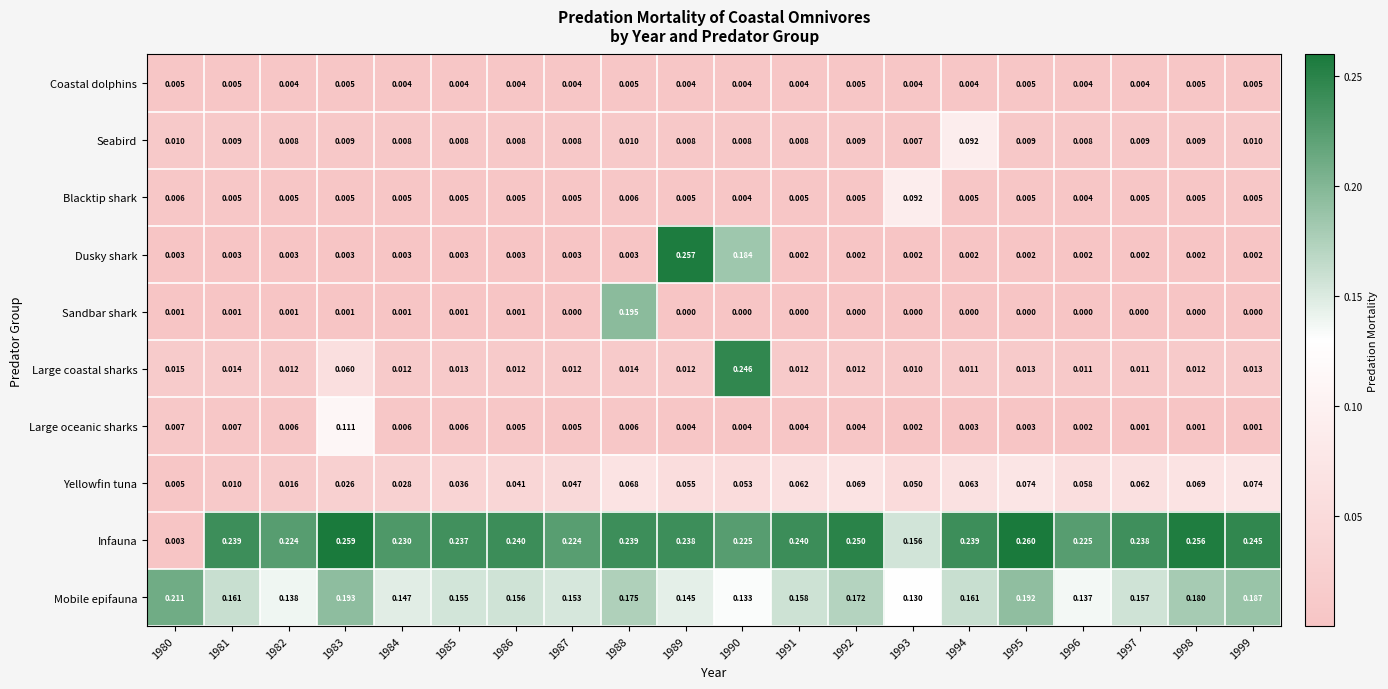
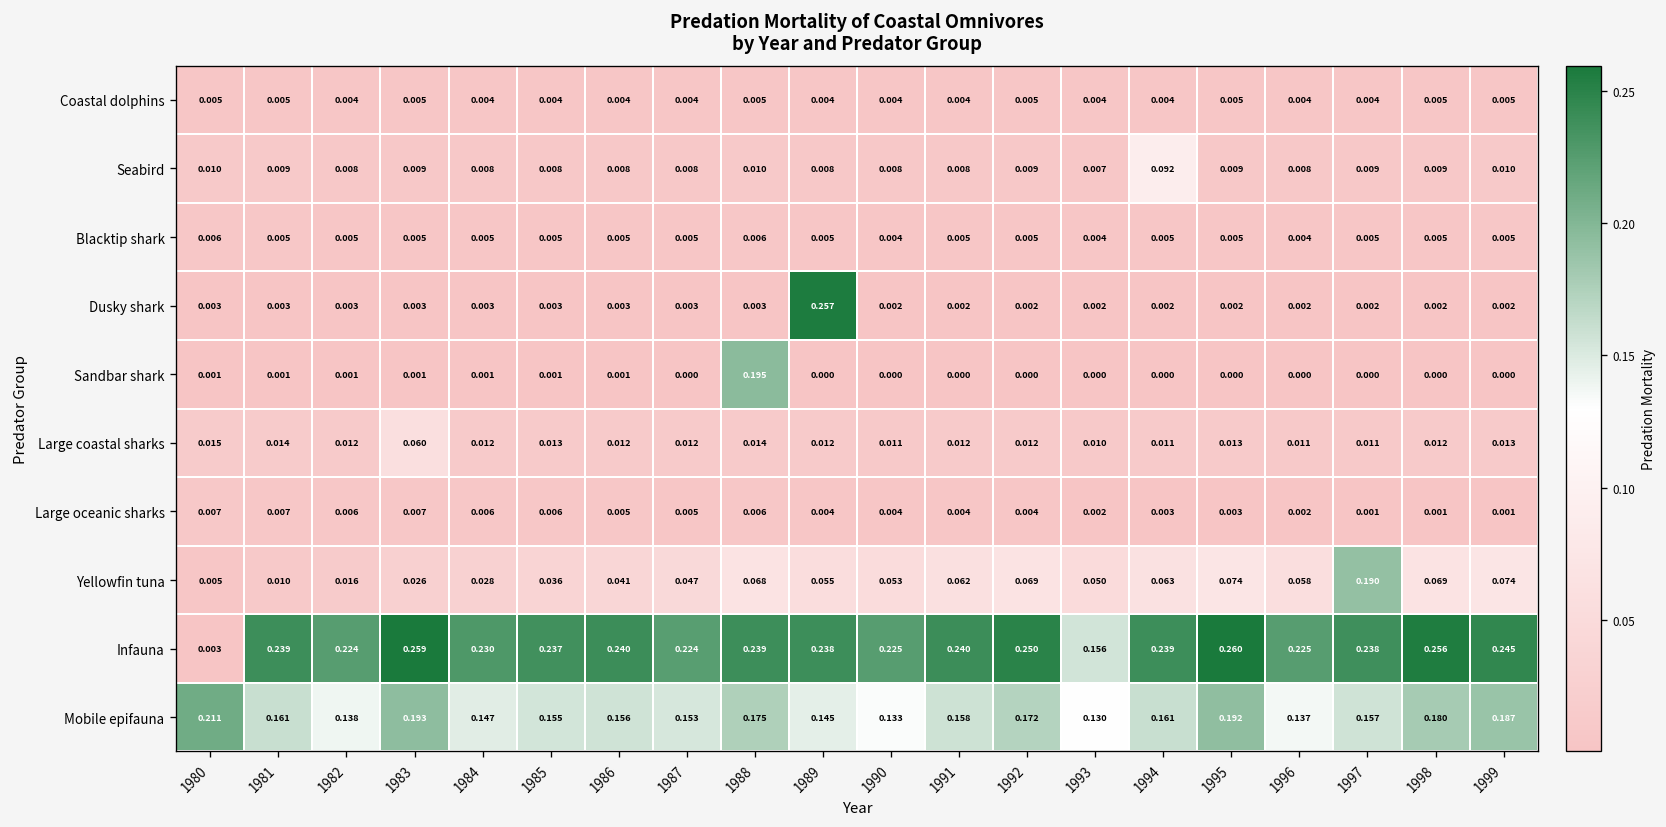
Blacktip shark, 1993: 0.092 -> 0.004
Dusky shark, 1990: 0.184 -> 0.002
Large coastal sharks, 1990: 0.246 -> 0.011
Large oceanic sharks, 1983: 0.111 -> 0.007
Yellowfin tuna, 1997: 0.062 -> 0.190
